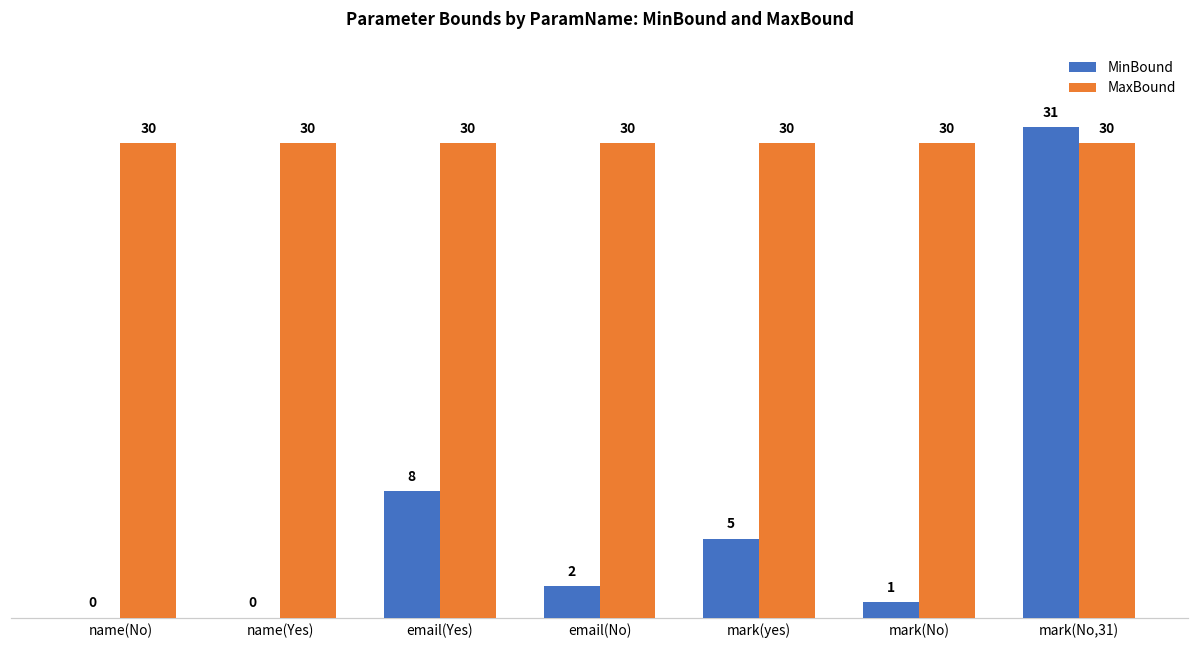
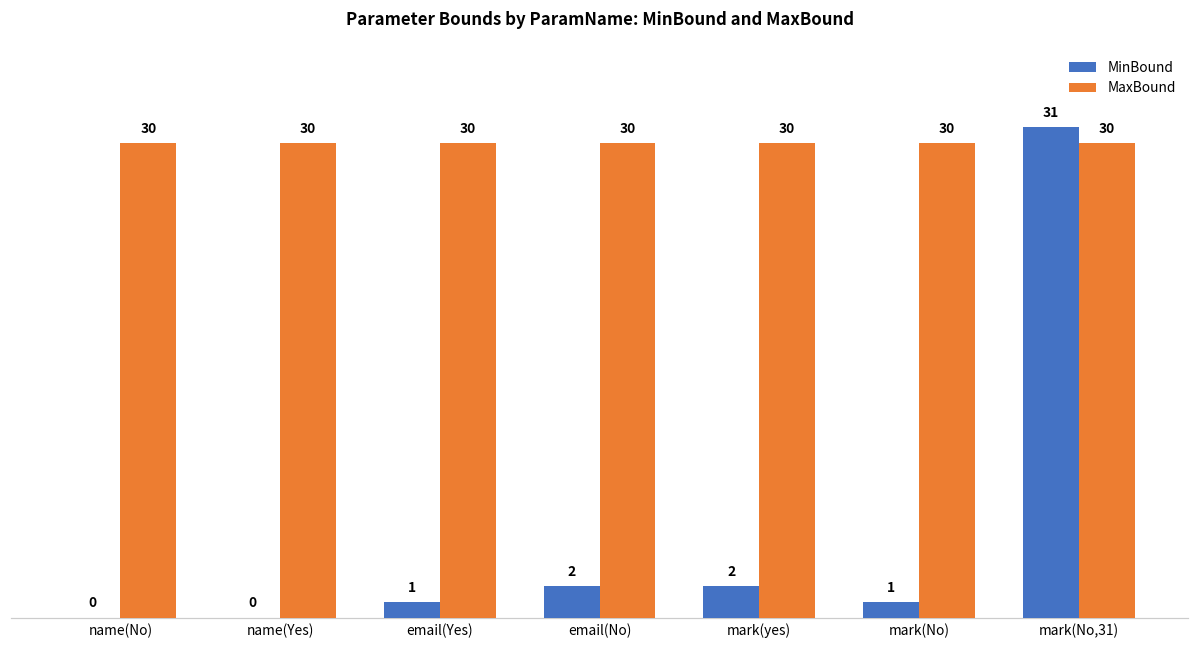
MinBound, email(Yes): 8 -> 1
MinBound, mark(yes): 5 -> 2
